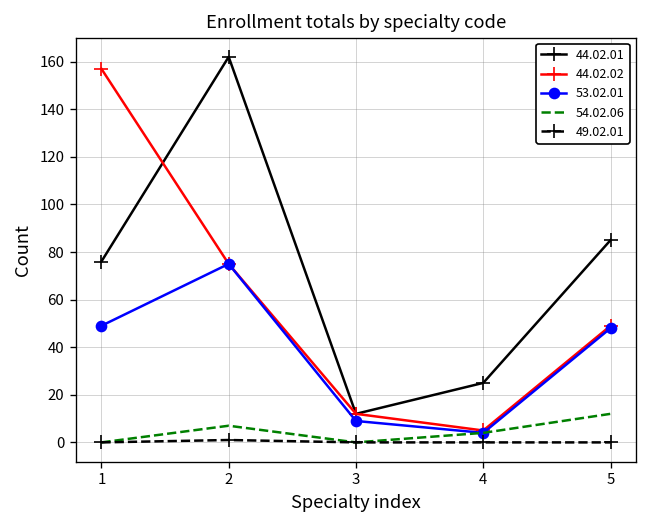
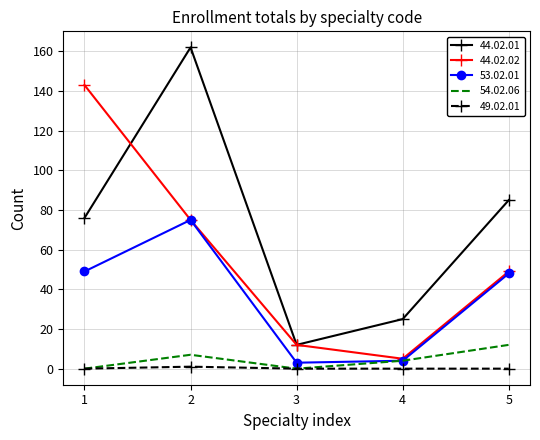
44.02.02, 1: 157 -> 143
53.02.01, 3: 9 -> 3
